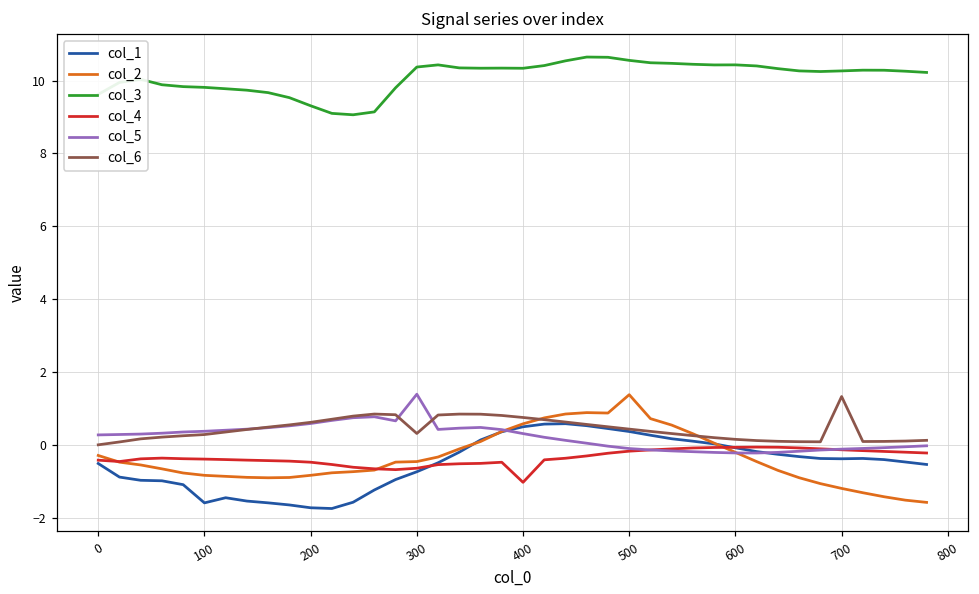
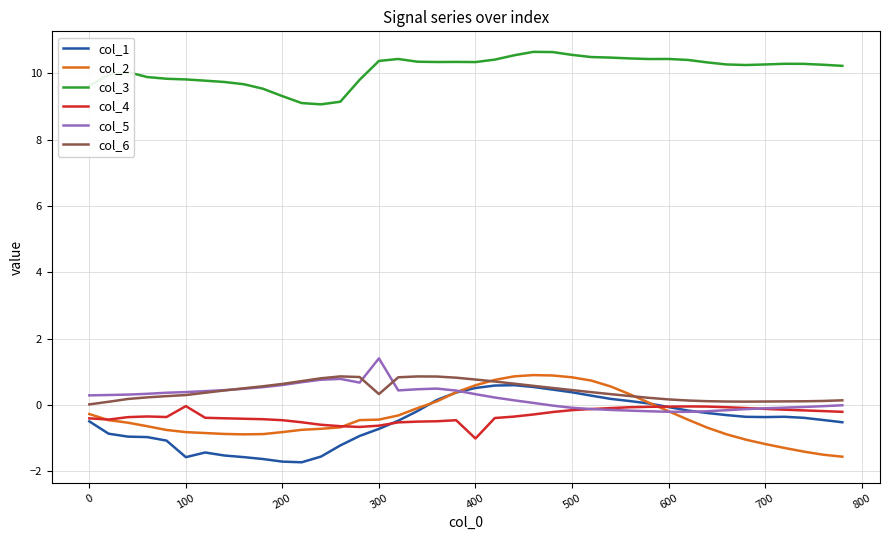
col_4, 100: -0.4 -> 0.0
col_2, 500: 1.4 -> 0.8
col_6, 700: 1.3 -> 0.1
